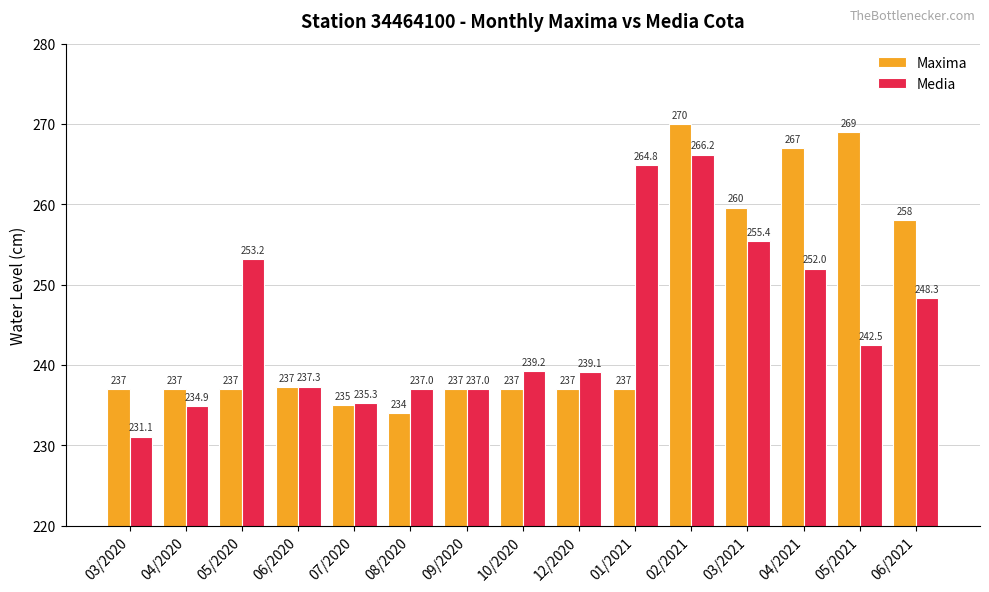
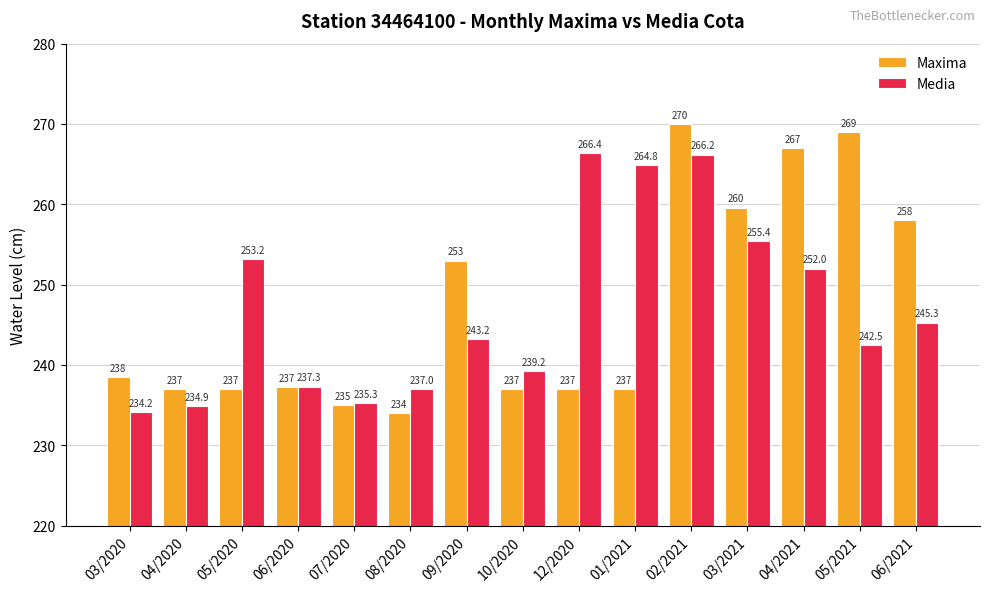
Maxima, 03/2020: 237 -> 238
Media, 03/2020: 231.1 -> 234.2
Maxima, 09/2020: 237 -> 253
Media, 09/2020: 237.0 -> 243.2
Media, 12/2020: 239.1 -> 266.4
Media, 06/2021: 248.3 -> 245.3
